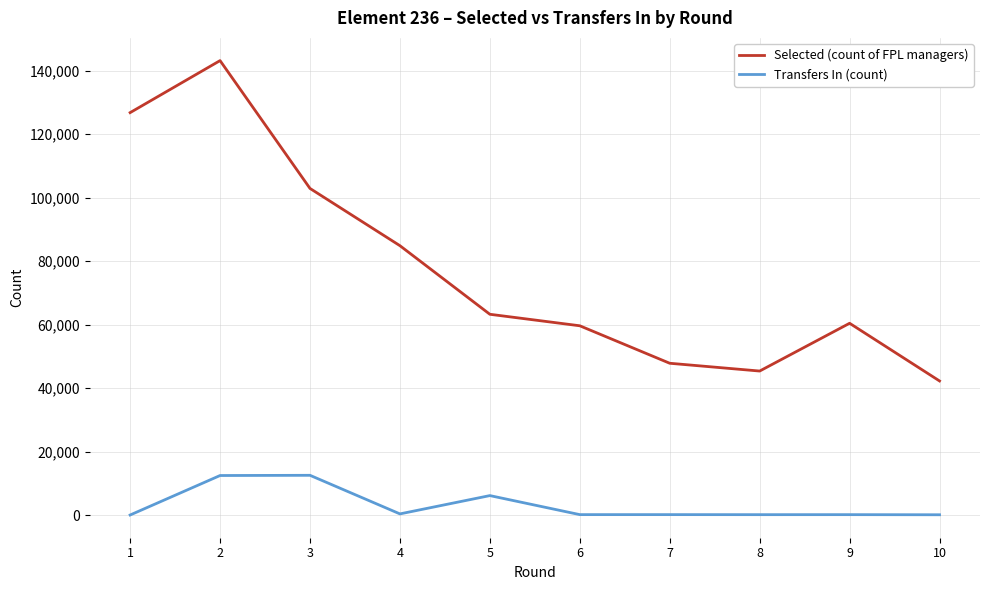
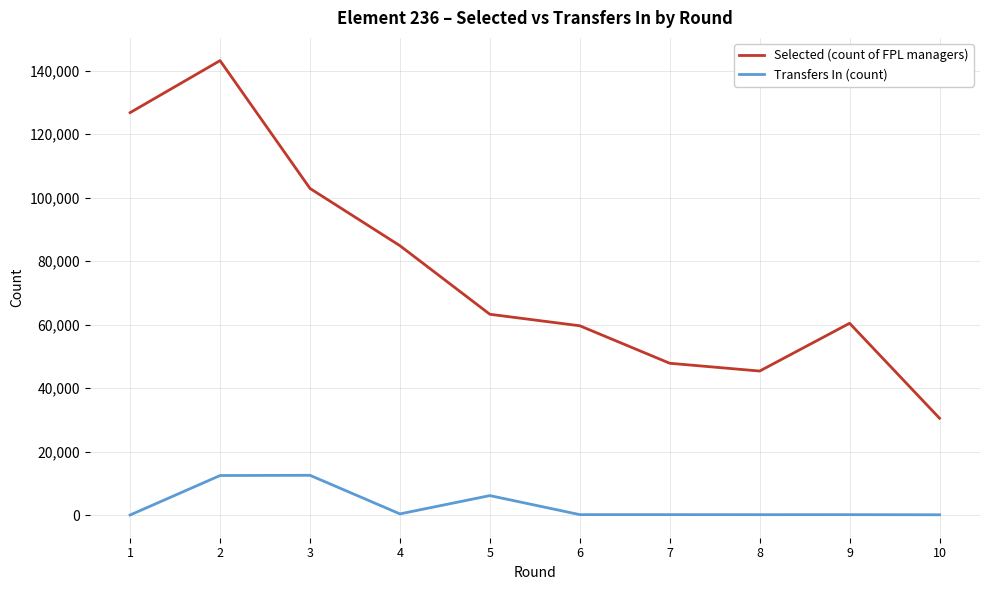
Selected (count of FPL managers), 10: 42,000 -> 30,000
